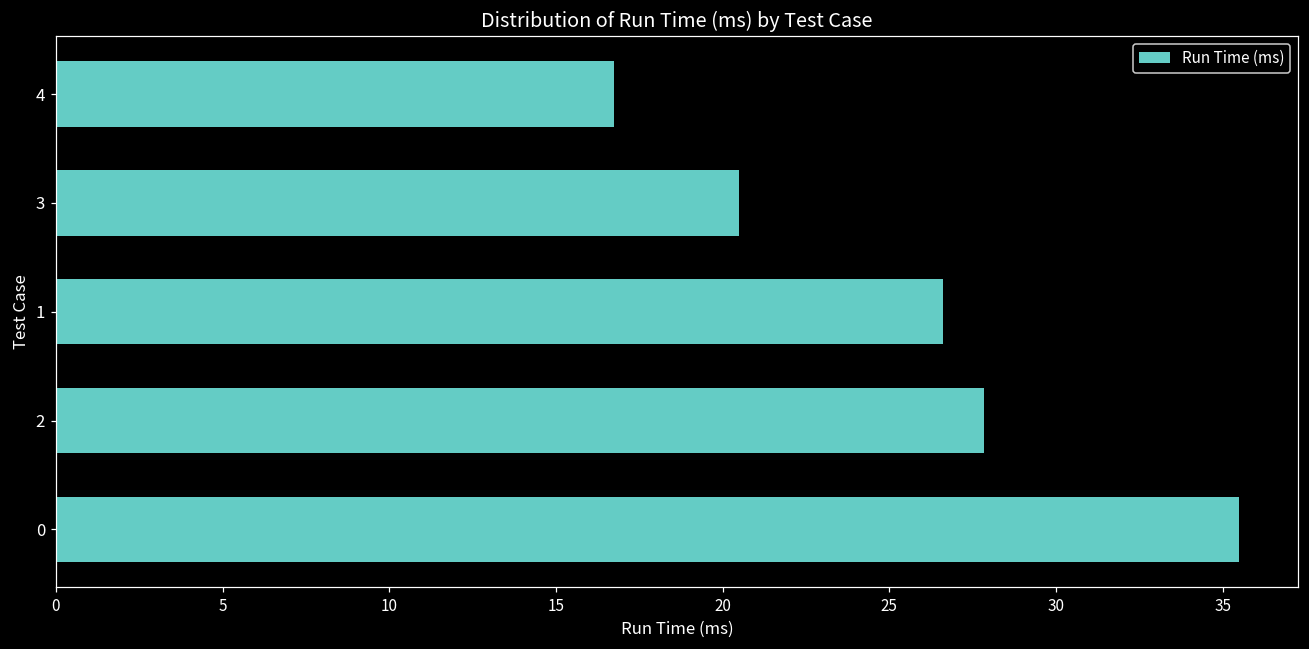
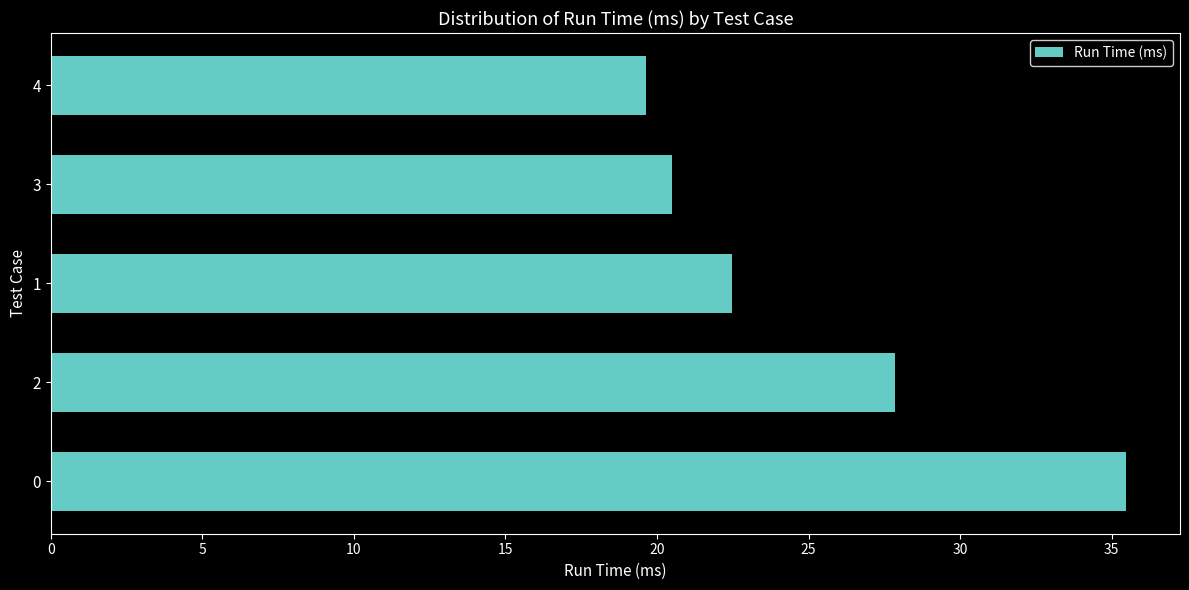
4: 16.7 -> 19.6
1: 26.6 -> 22.5
